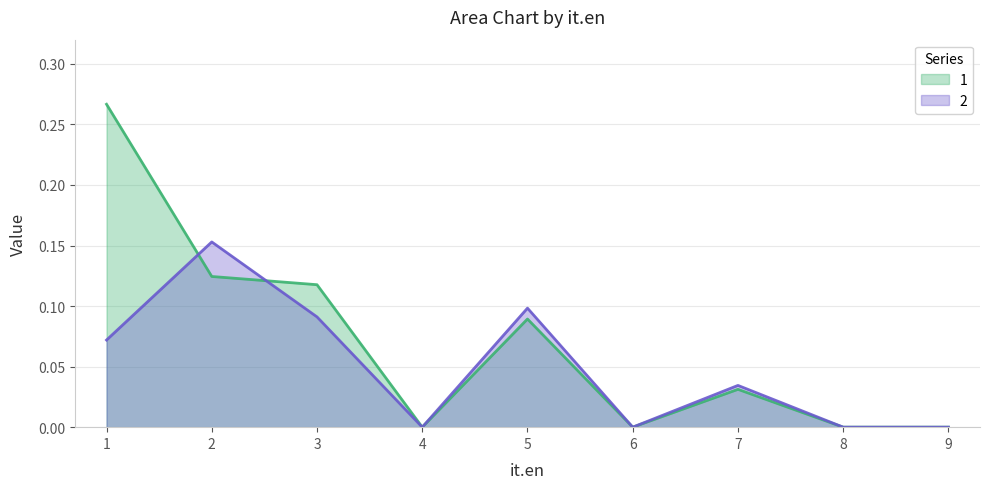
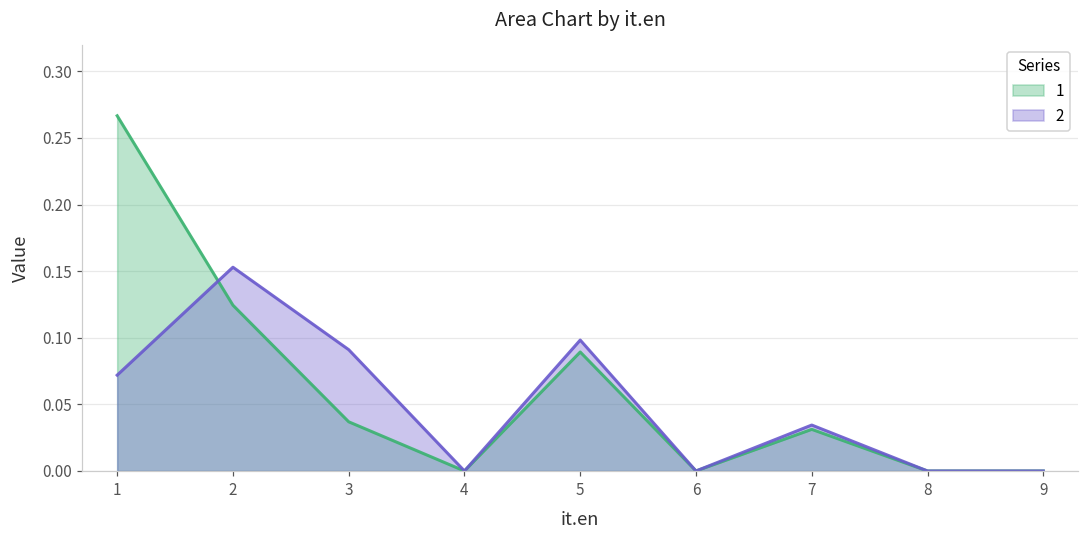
1, 3: 0.118 -> 0.037
